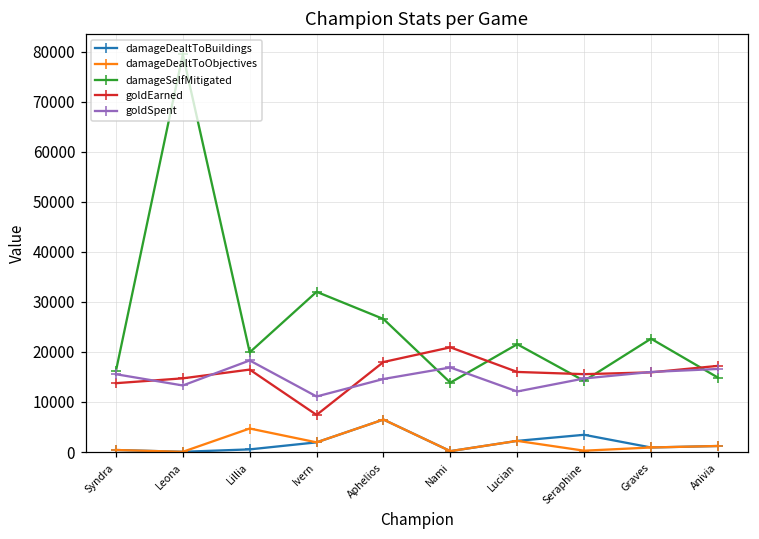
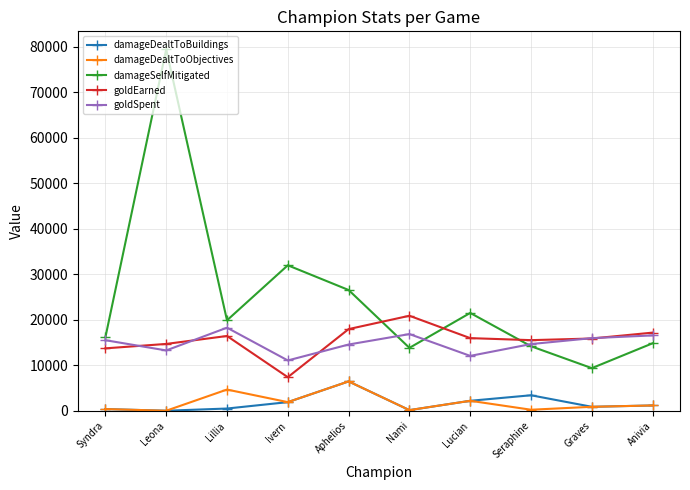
damageSelfMitigated, Graves: 23000 -> 9000
